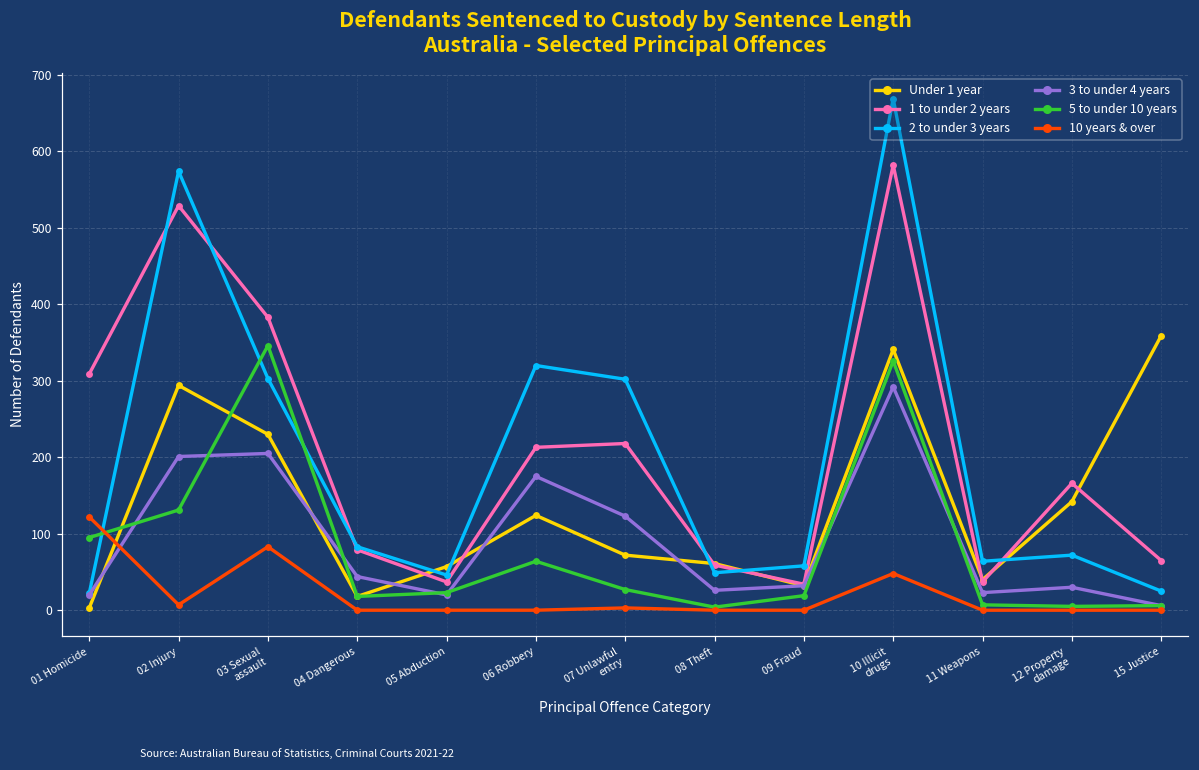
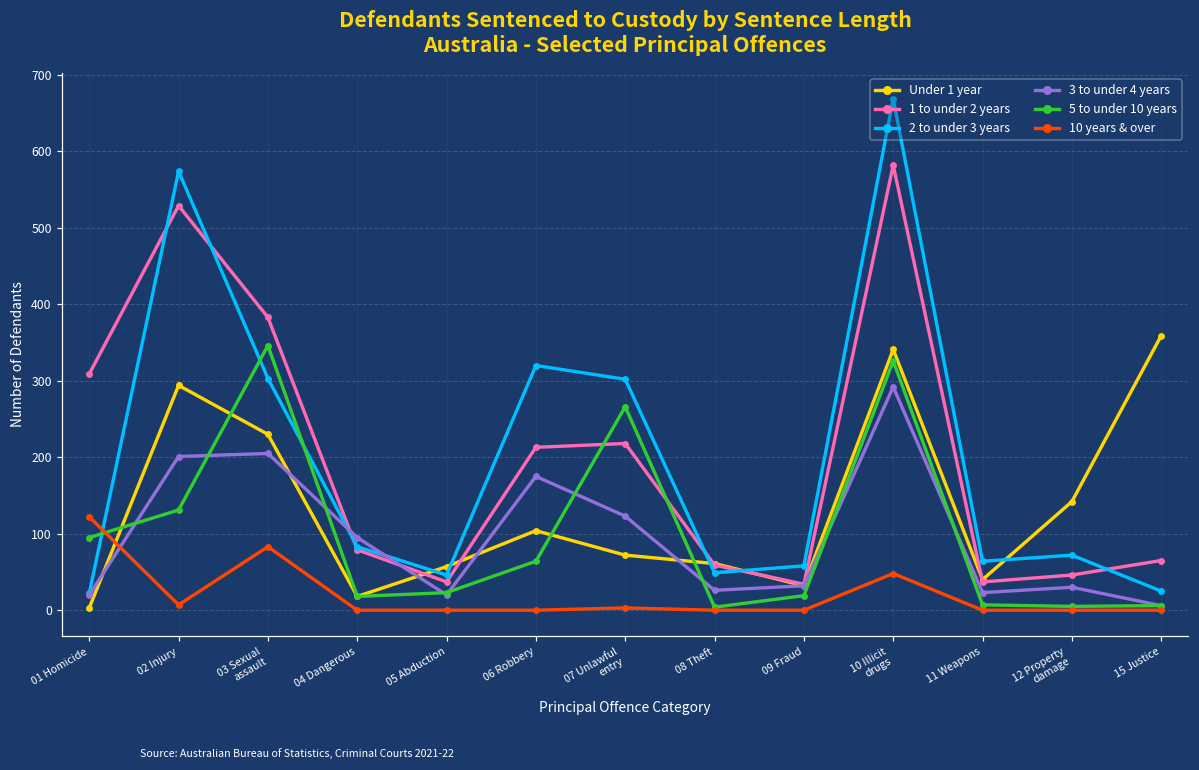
3 to under 4 years, 04 Dangerous: 40 -> 100
Under 1 year, 06 Robbery: 120 -> 100
5 to under 10 years, 07 Unlawful entry: 30 -> 270
1 to under 2 years, 12 Property damage: 170 -> 50
